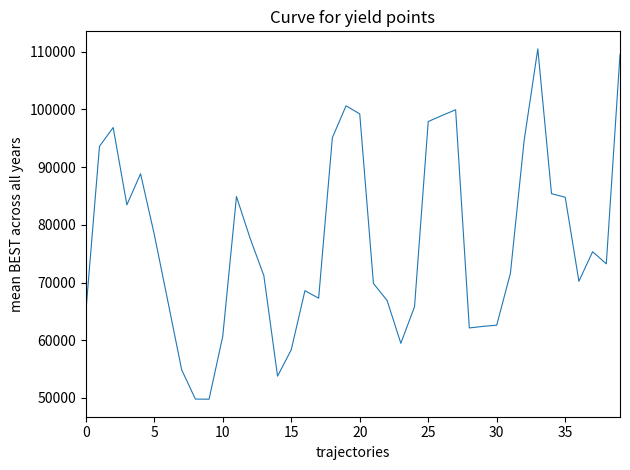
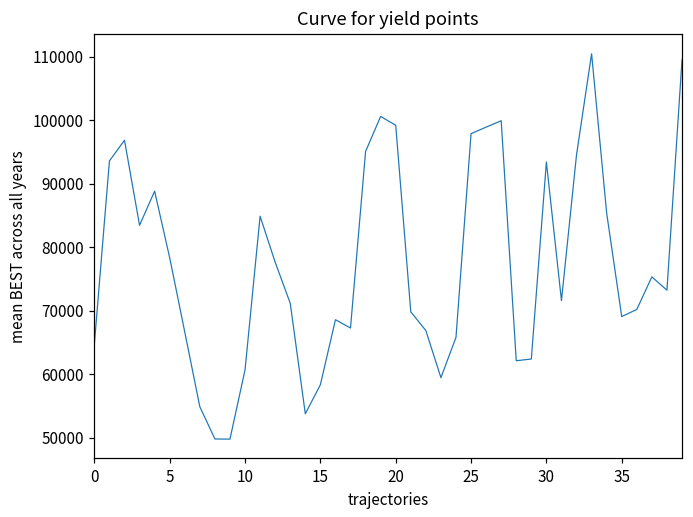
30: 63000 -> 93000
35: 85000 -> 69000
